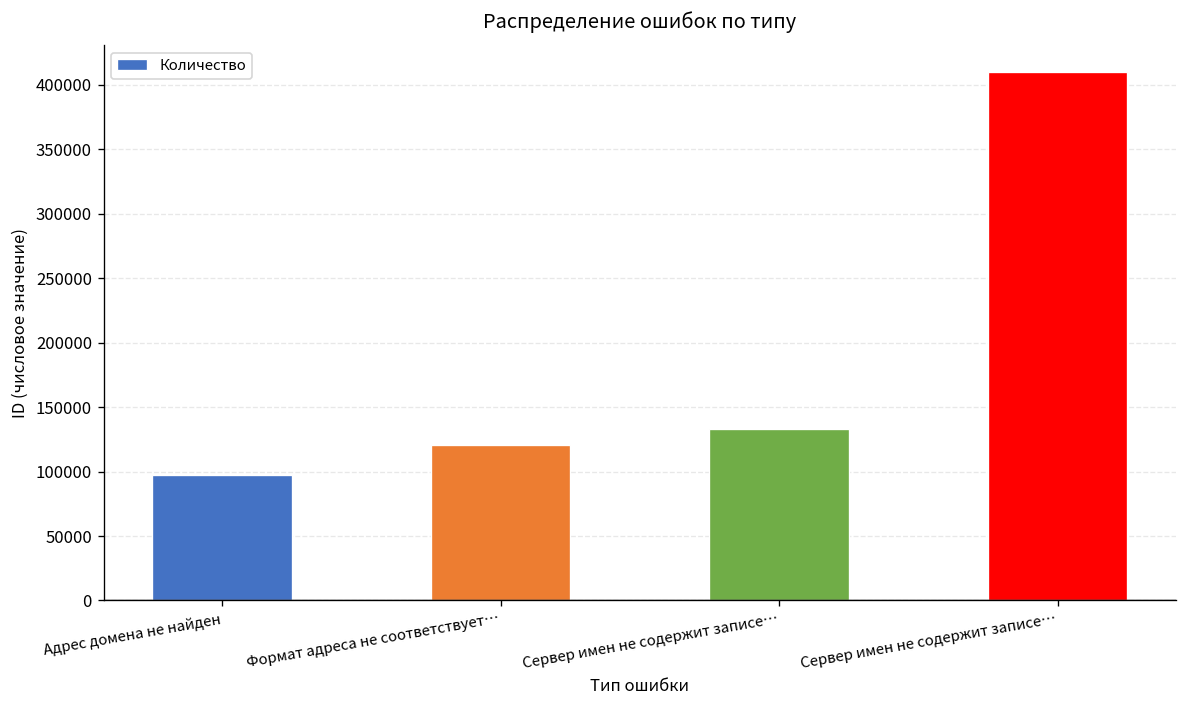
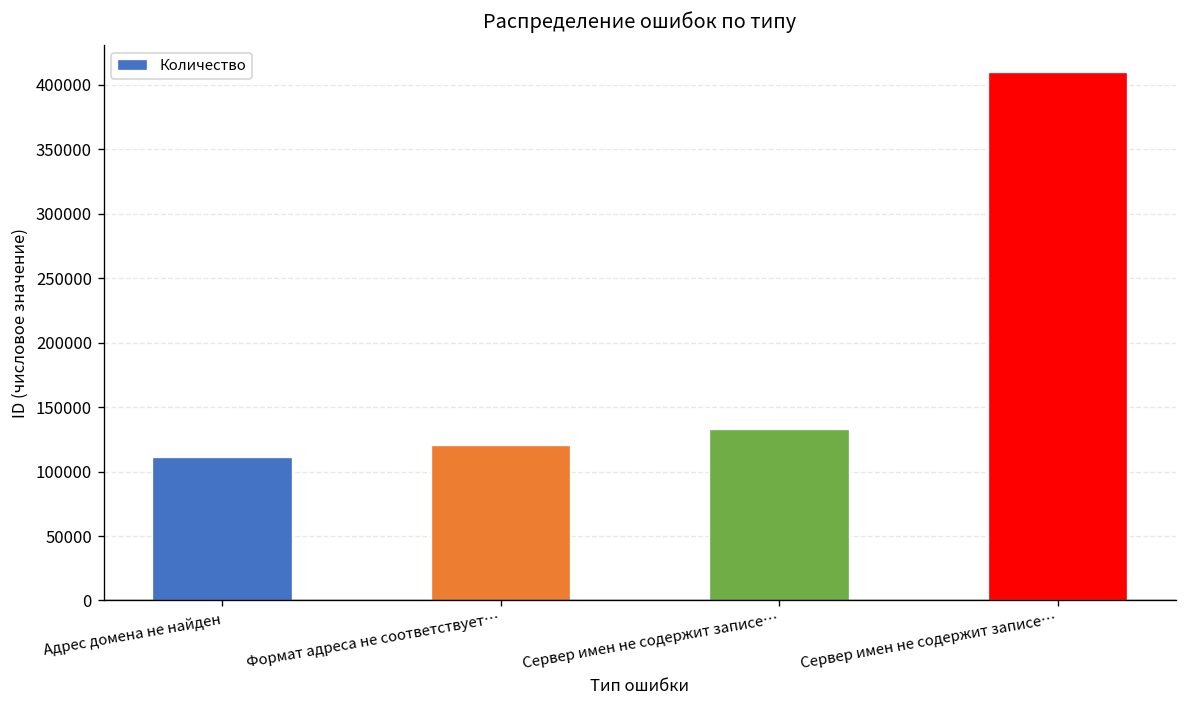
Адрес домена не найден: 97000 -> 111000
